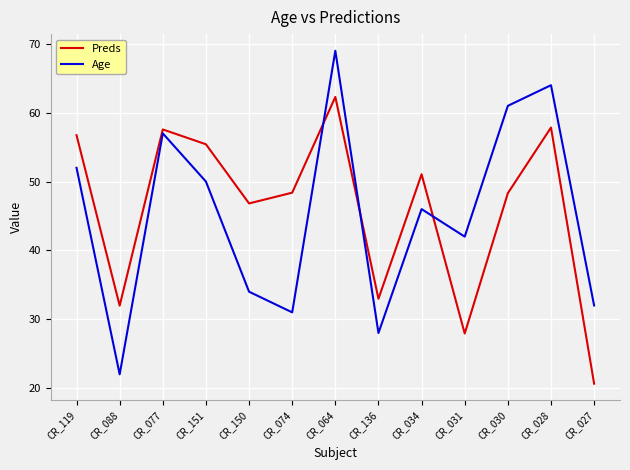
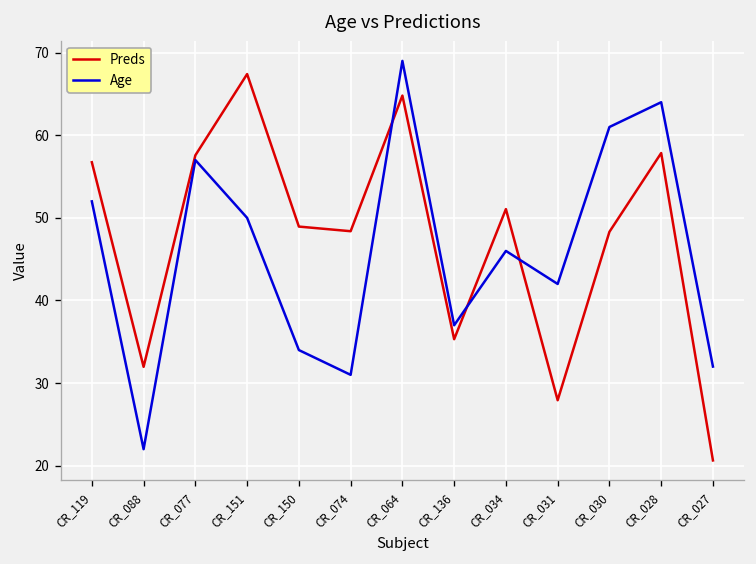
Preds, CR_151: 55 -> 67
Preds, CR_150: 47 -> 49
Preds, CR_064: 62 -> 65
Preds, CR_136: 33 -> 35
Age, CR_136: 28 -> 37
